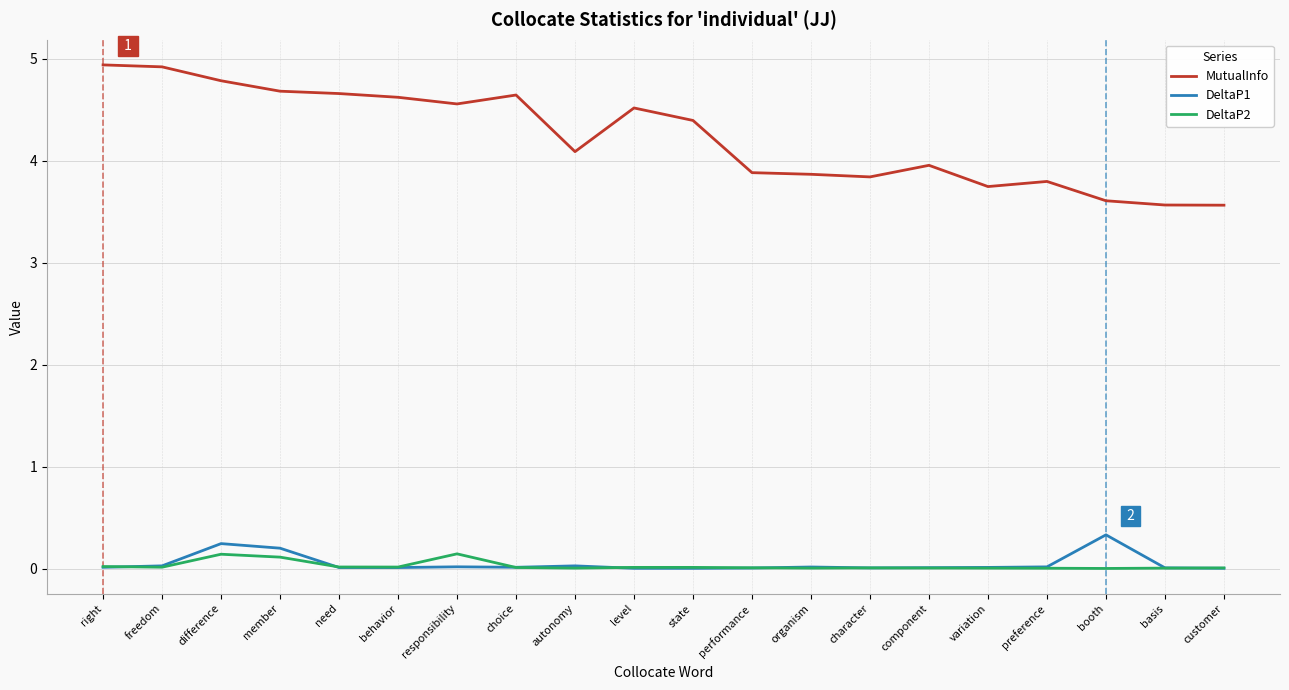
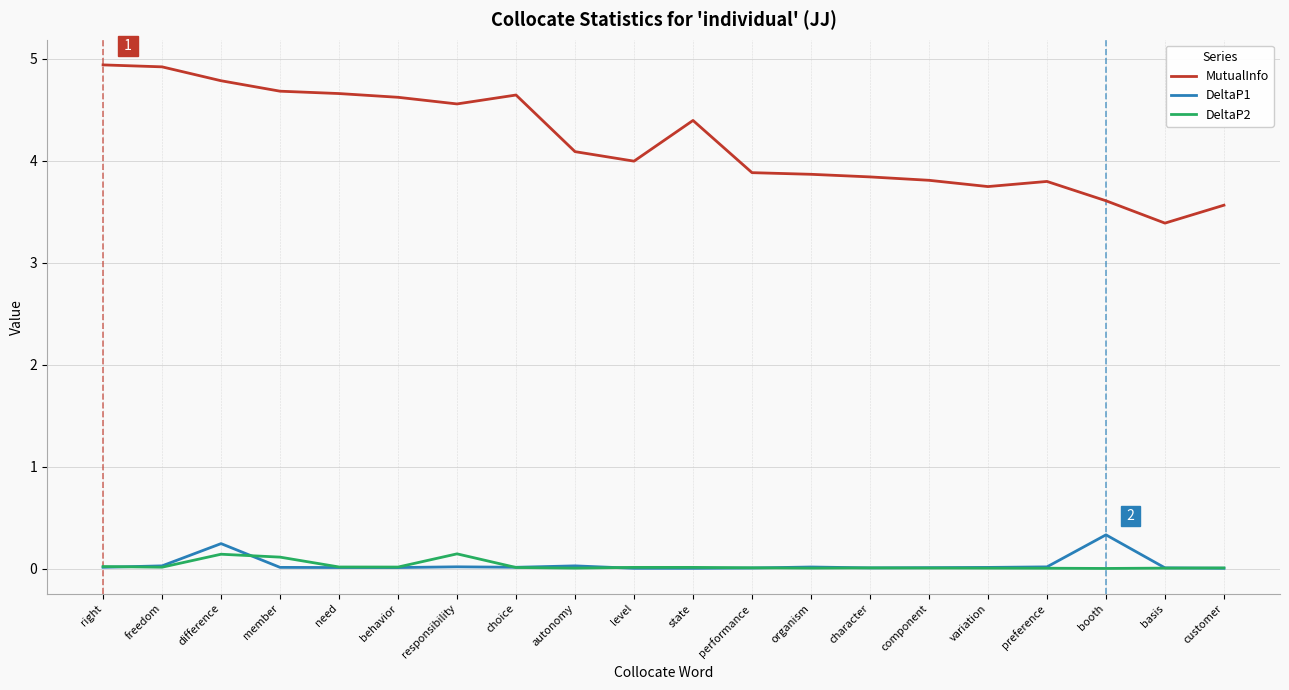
DeltaP1, member: 0.20 -> 0.01
MutualInfo, level: 4.52 -> 3.99
MutualInfo, component: 3.95 -> 3.81
MutualInfo, basis: 3.56 -> 3.39
